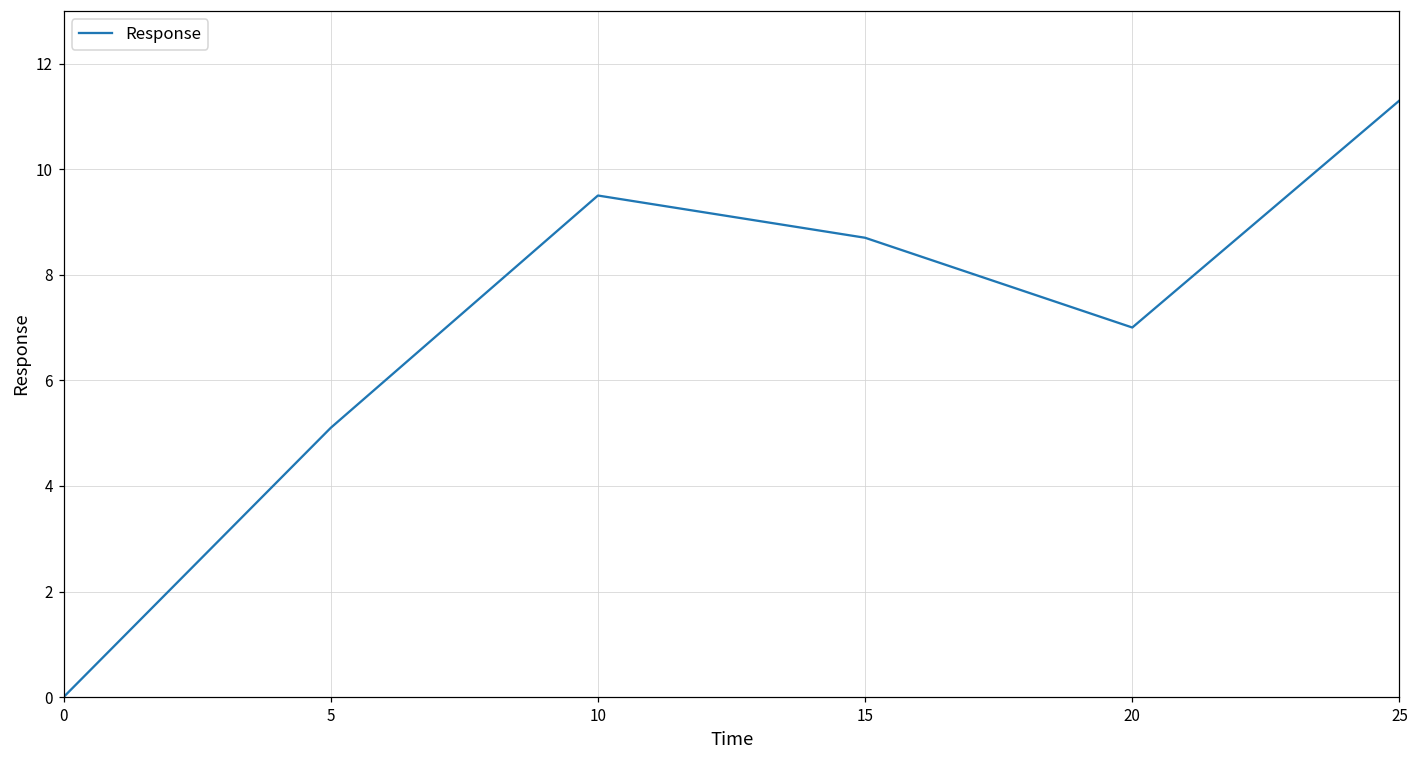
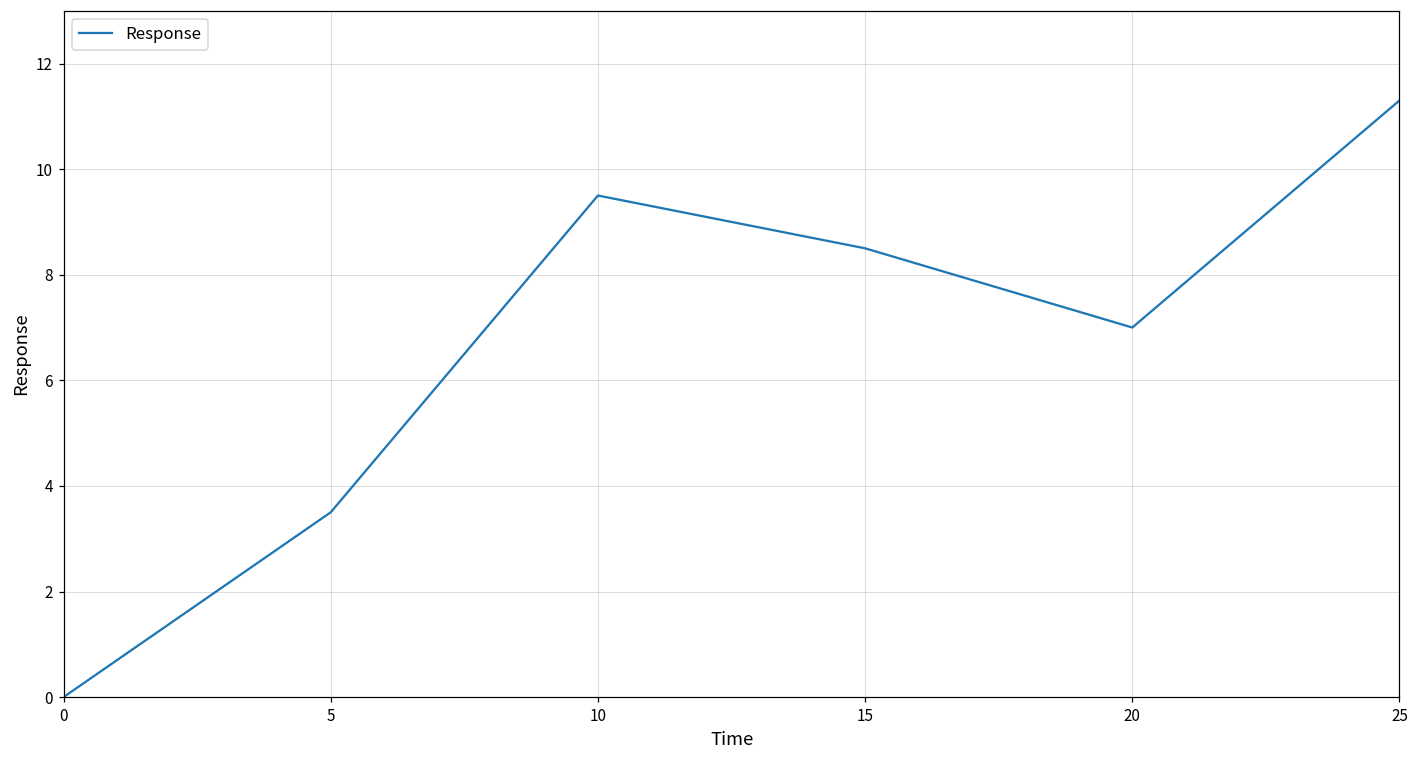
5: 5.1 -> 3.5
15: 8.7 -> 8.5
